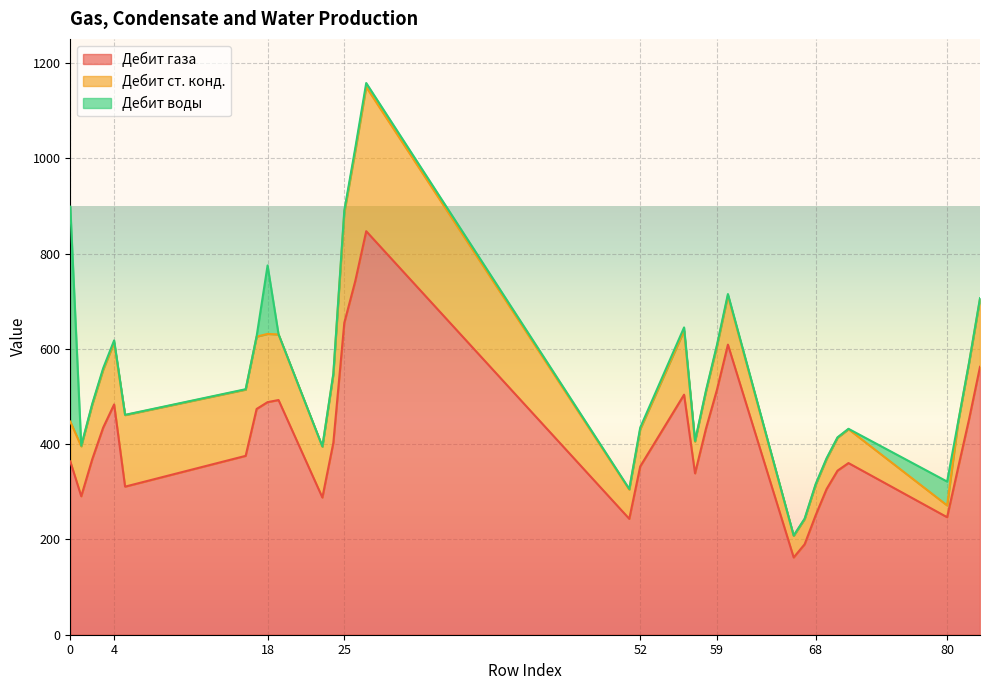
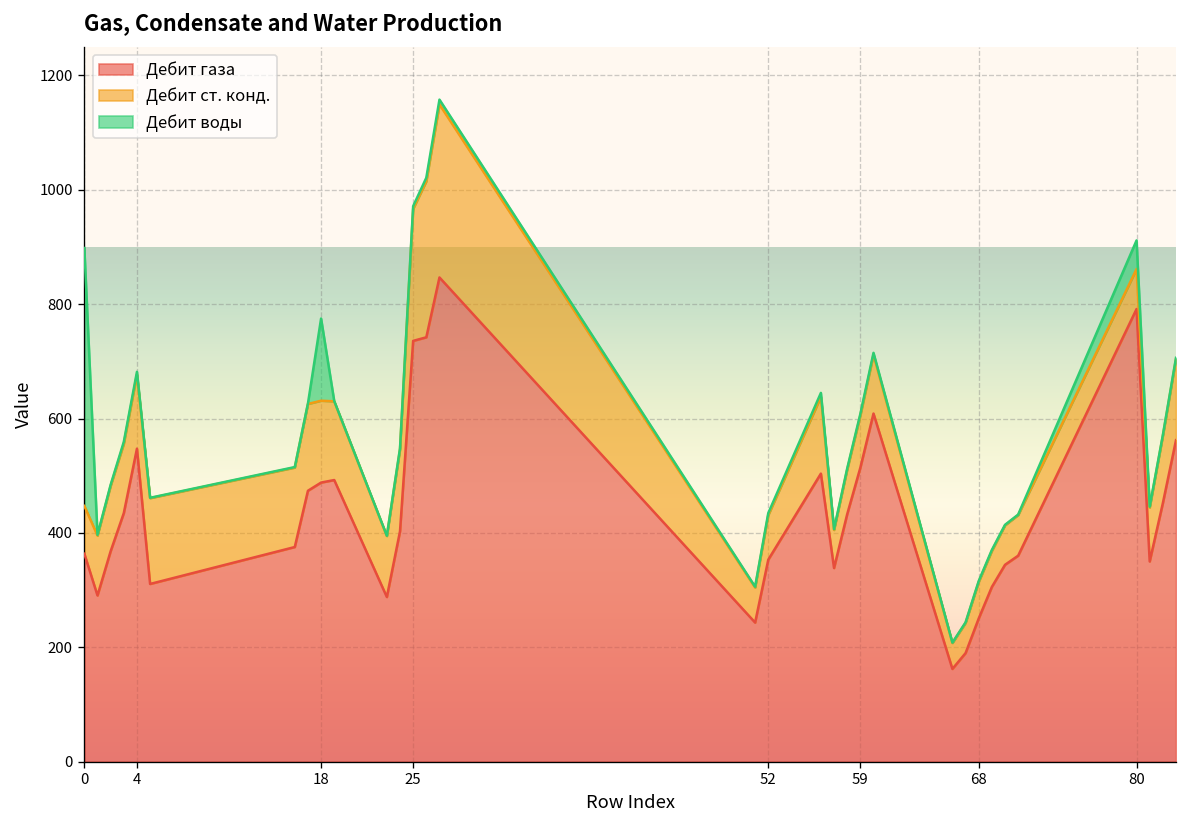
Дебит газа, 4: 480 -> 550
Дебит газа, 25: 650 -> 740
Дебит газа, 80: 250 -> 790
Дебит ст. конд., 80: 20 -> 70
